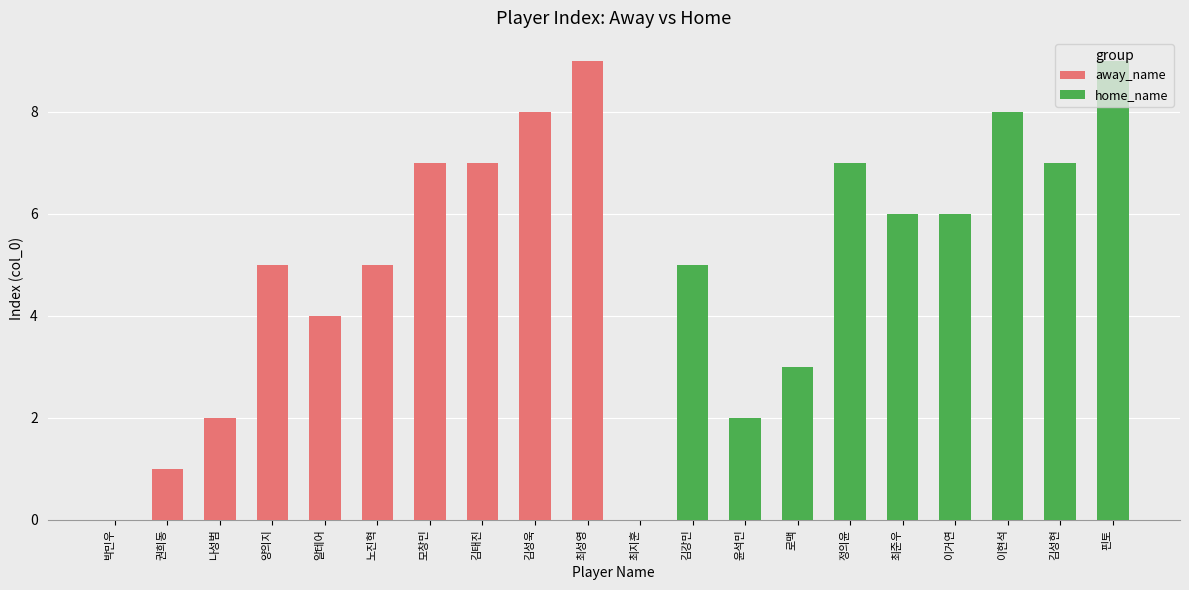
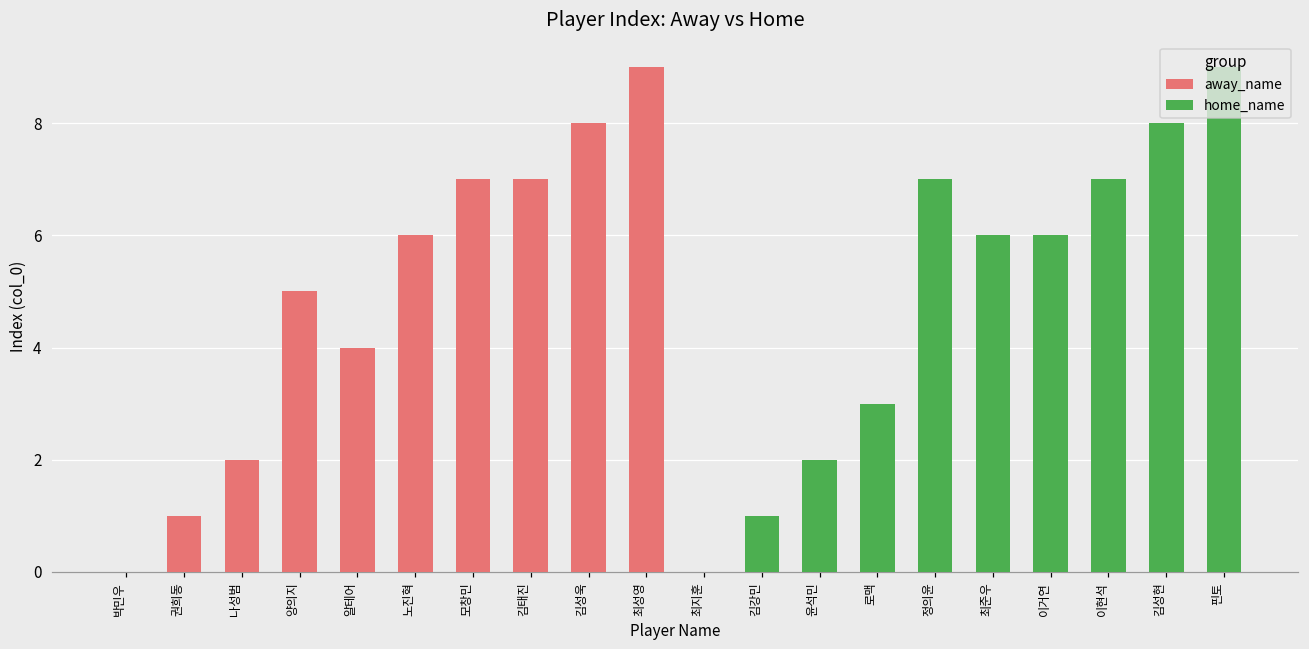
away_name, 노진혁: 5 -> 6
home_name, 김강민: 5 -> 1
home_name, 이현석: 8 -> 7
home_name, 김성현: 7 -> 8
